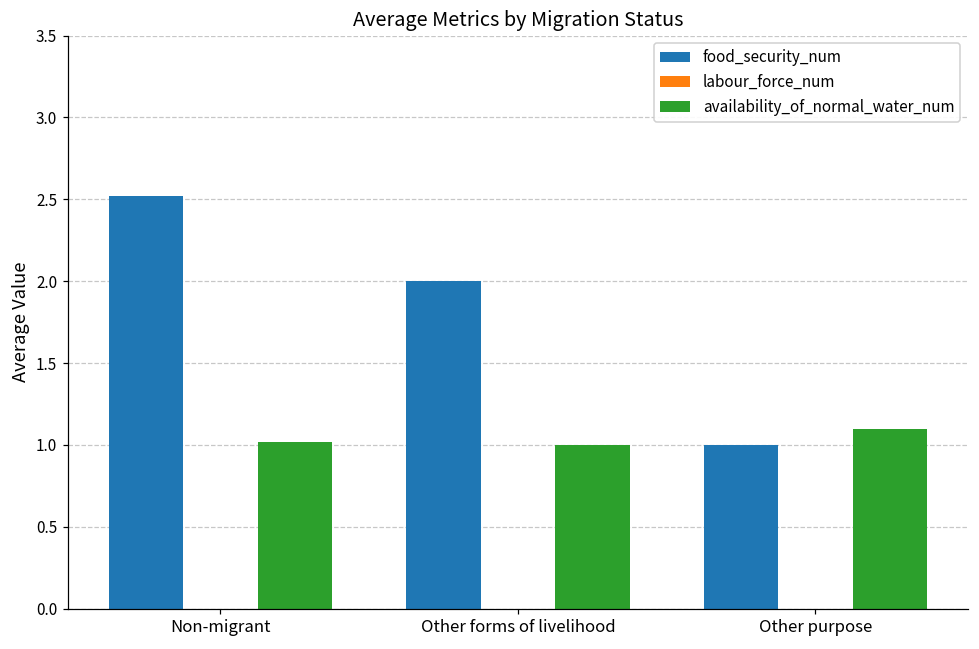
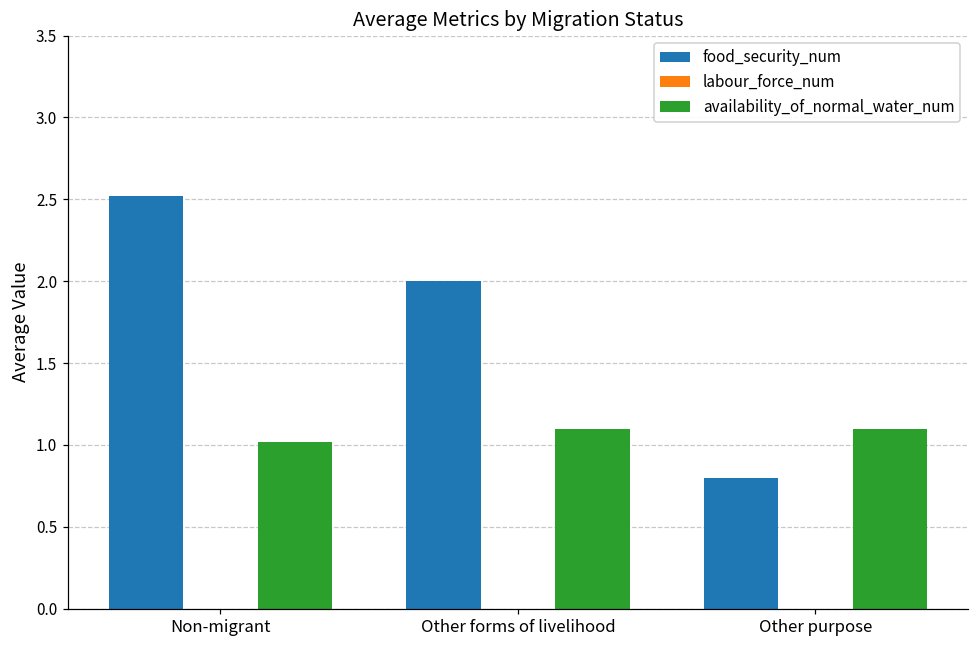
availability_of_normal_water_num, Other forms of livelihood: 1.0 -> 1.1
food_security_num, Other purpose: 1.0 -> 0.8
